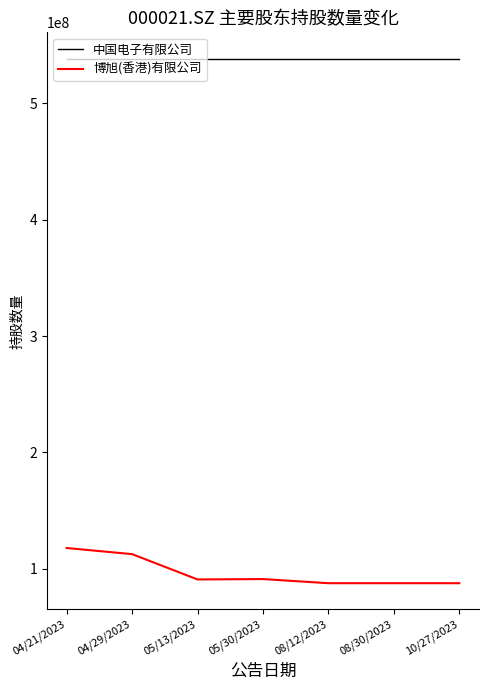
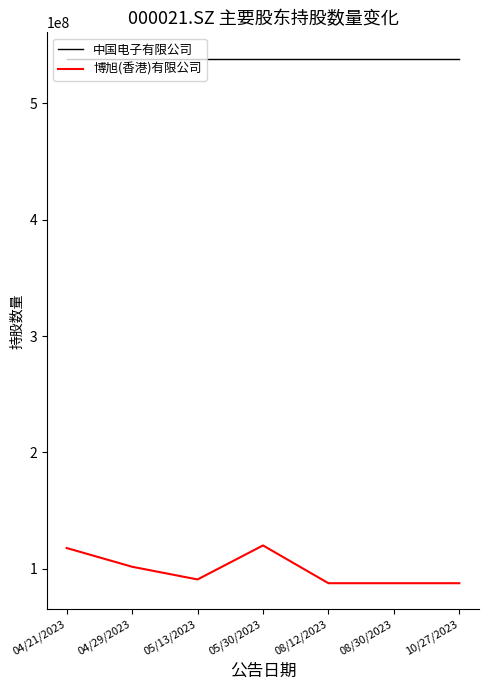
博旭(香港)有限公司, 04/29/2023: 112000000 -> 102000000
博旭(香港)有限公司, 05/30/2023: 91000000 -> 120000000
